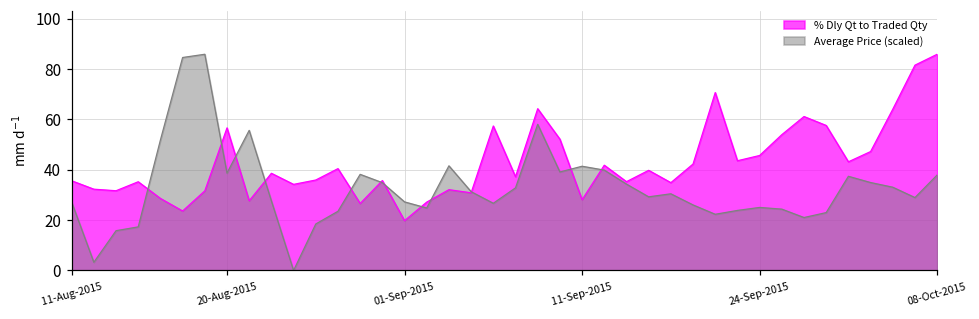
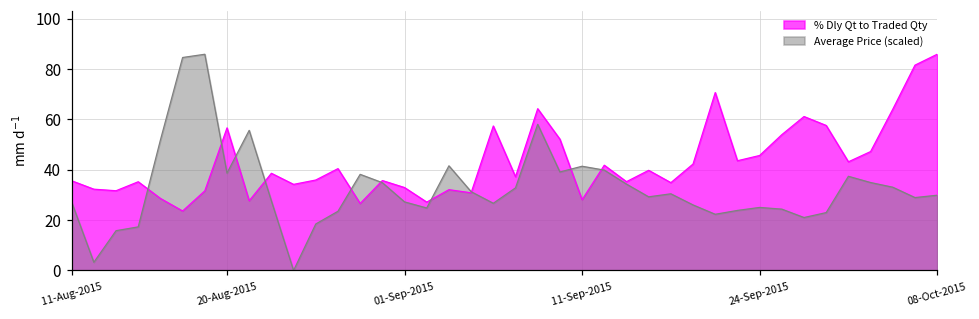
% Dly Qt to Traded Qty, 01-Sep-2015: 20 -> 33
Average Price (scaled), 08-Oct-2015: 38 -> 30
